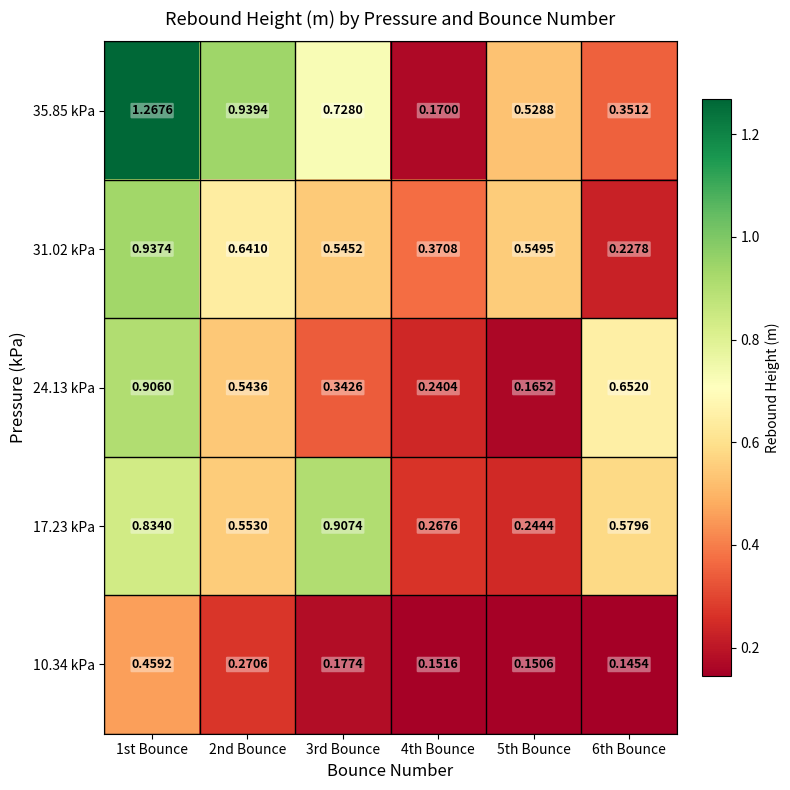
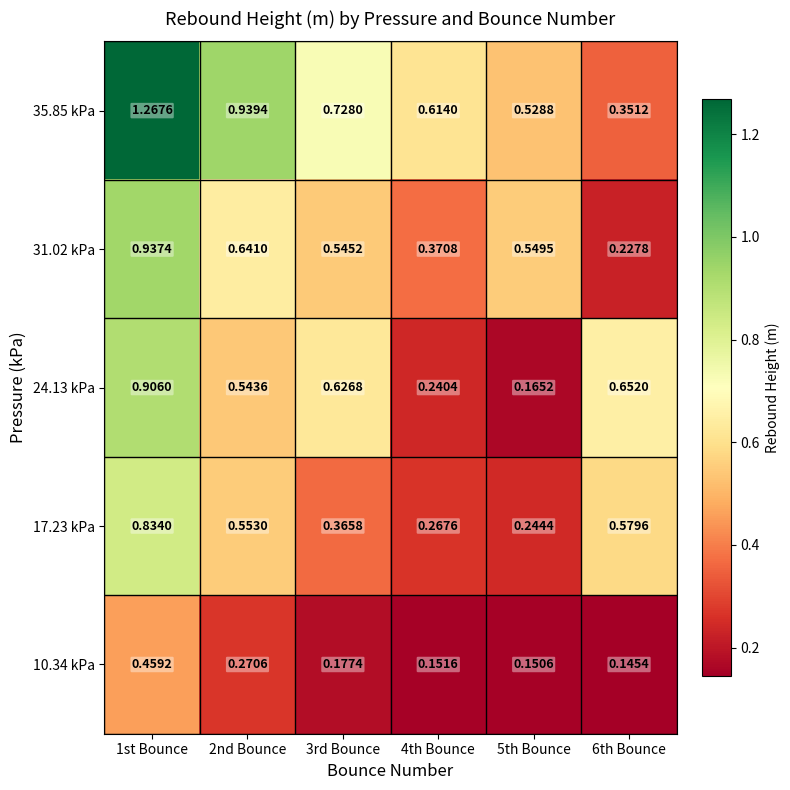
35.85 kPa, 4th Bounce: 0.1700 -> 0.6140
24.13 kPa, 3rd Bounce: 0.3426 -> 0.6268
17.23 kPa, 3rd Bounce: 0.9074 -> 0.3658
